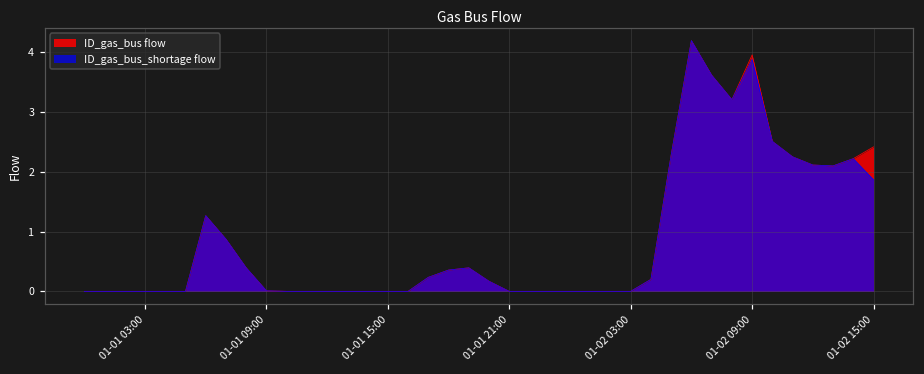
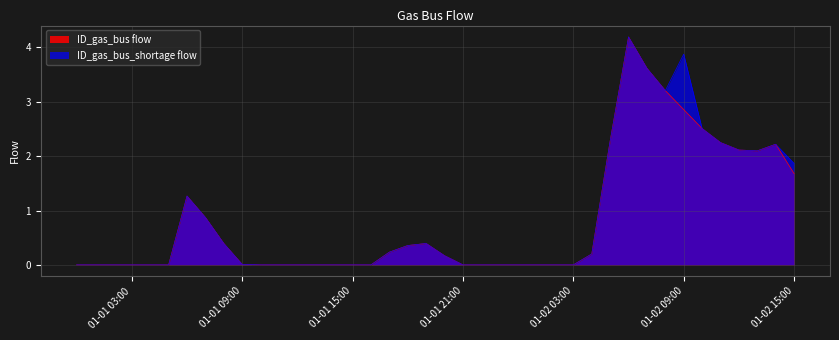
ID_gas_bus flow, 01-02 09:00: 4.0 -> 2.9
ID_gas_bus flow, 01-02 15:00: 2.4 -> 1.7
